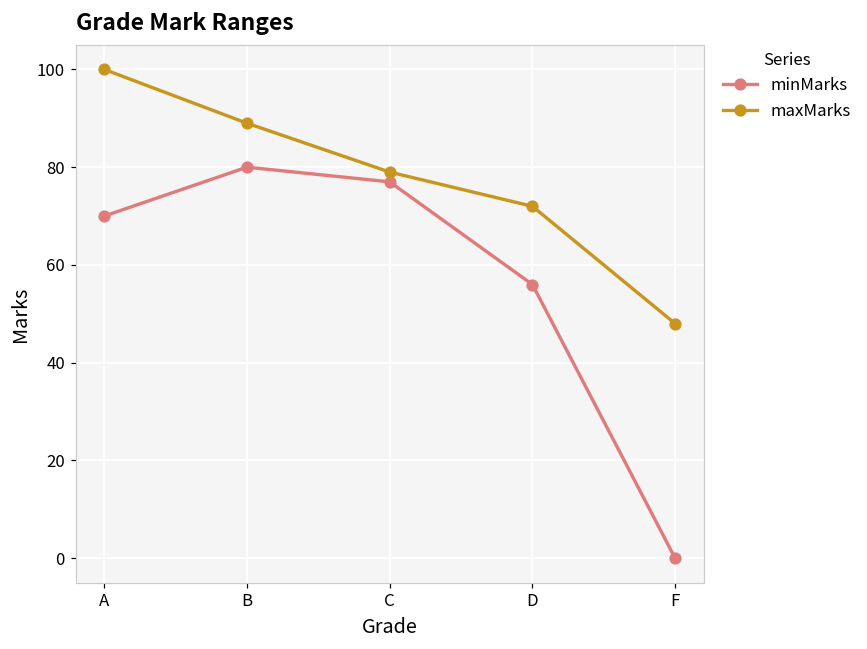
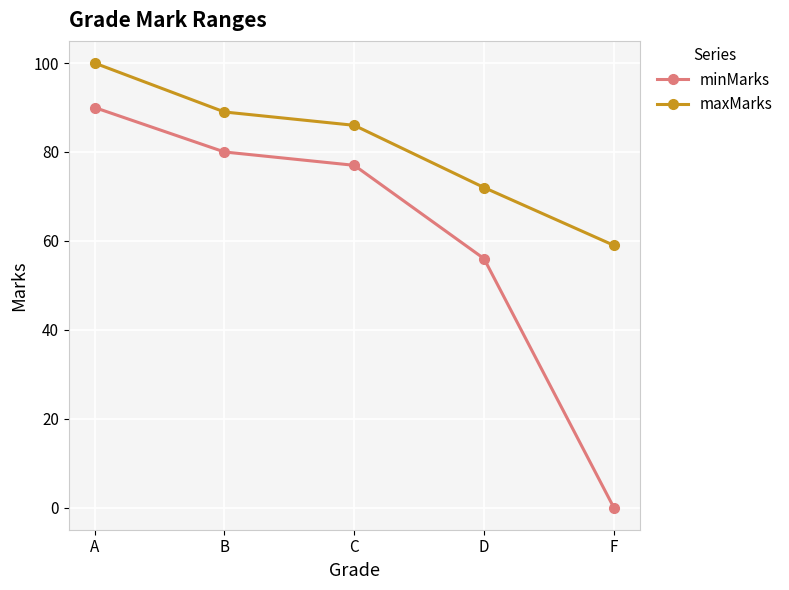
minMarks, A: 70 -> 90
maxMarks, C: 79 -> 86
maxMarks, F: 48 -> 59
